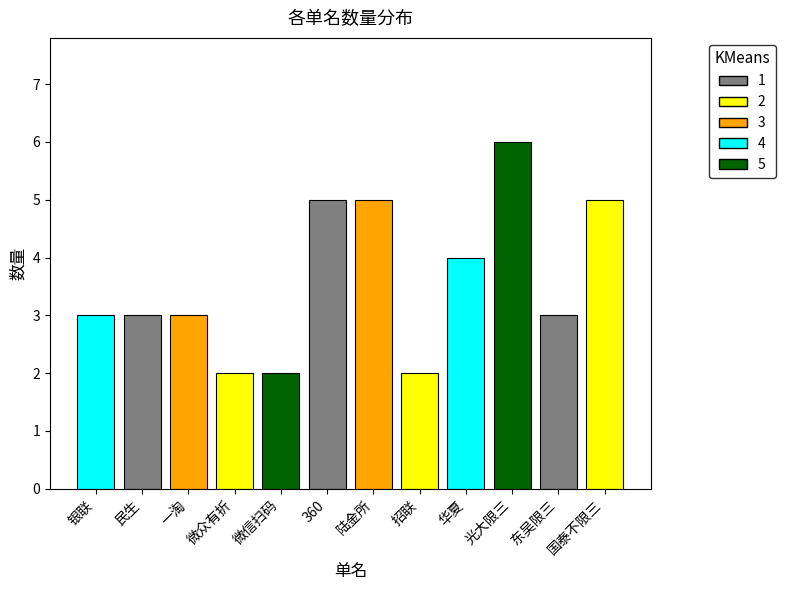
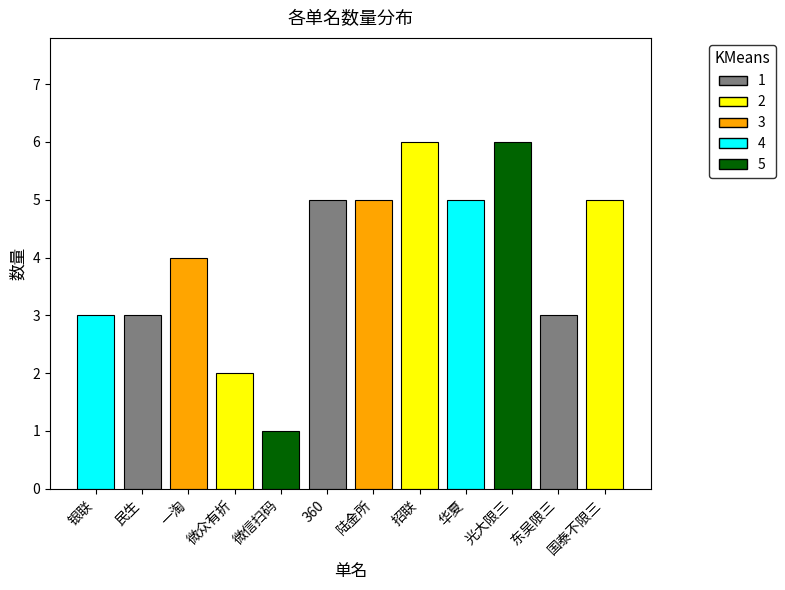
一淘: 3 -> 4
微信扫码: 2 -> 1
招联: 2 -> 6
华夏: 4 -> 5
